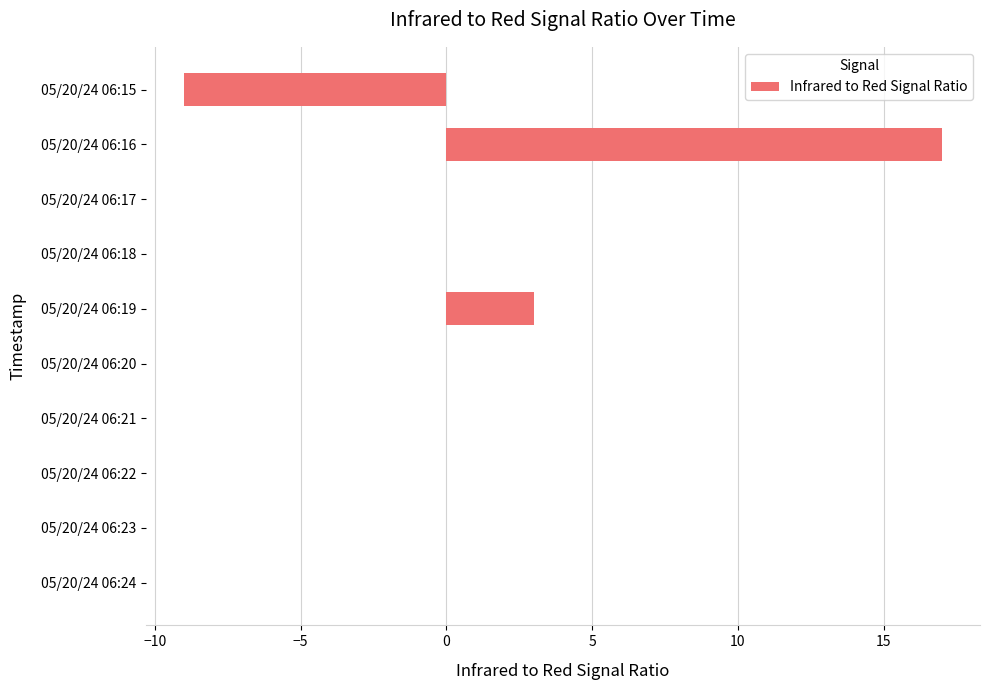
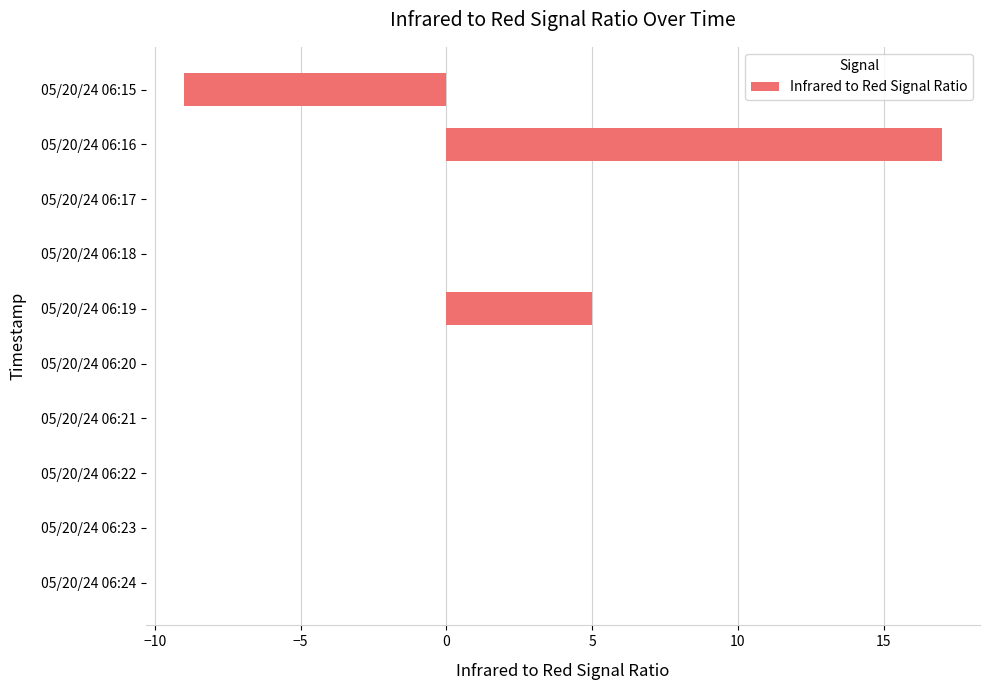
05/20/24 06:19: 3 -> 5
